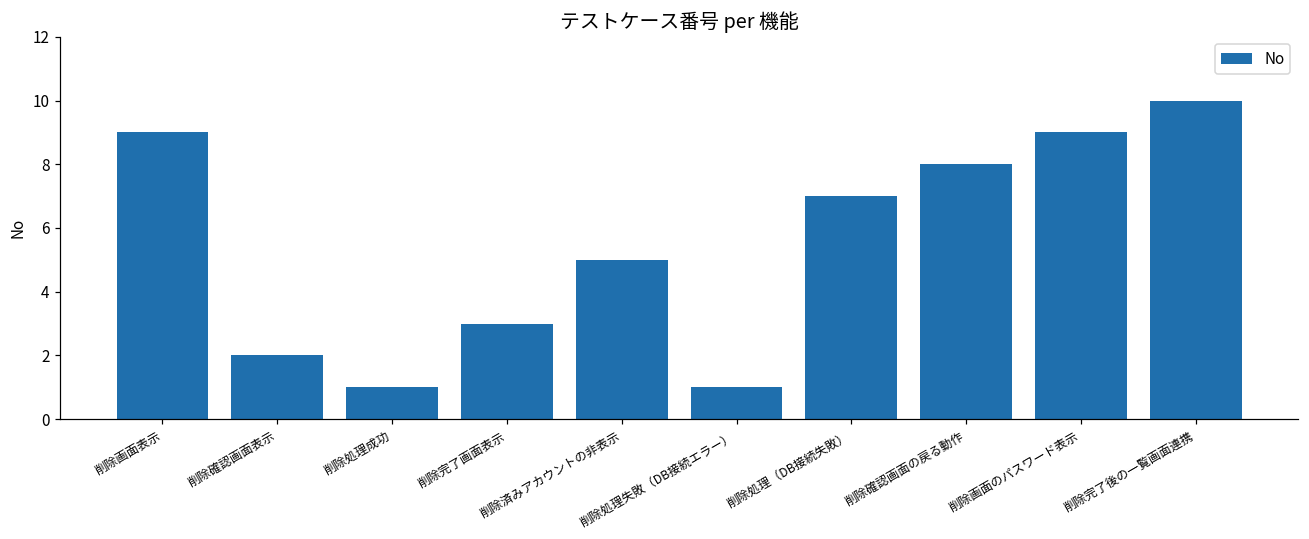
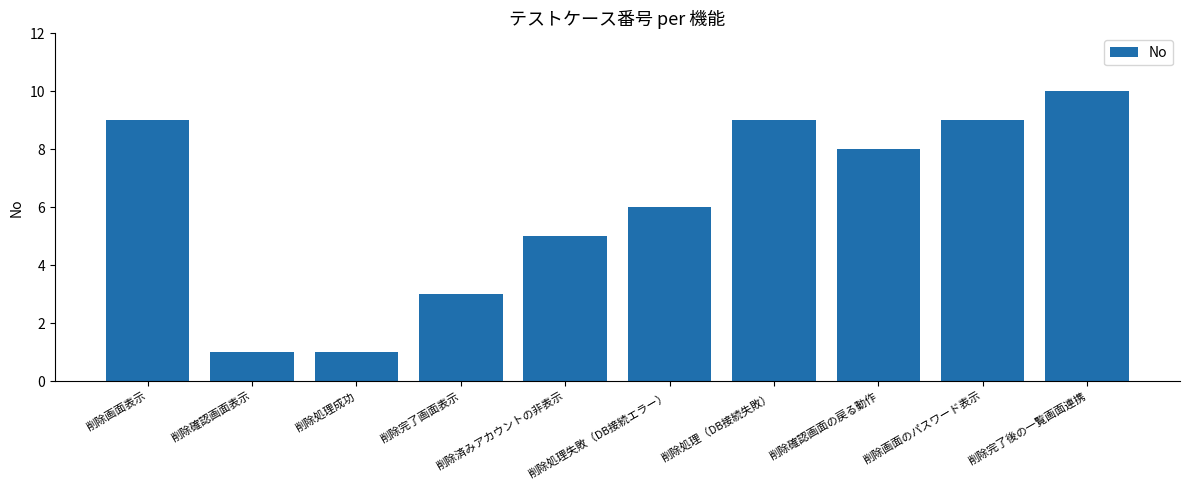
削除確認画面表示: 2 -> 1
削除処理失敗（DB接続エラー）: 1 -> 6
削除処理（DB接続失敗）: 7 -> 9
